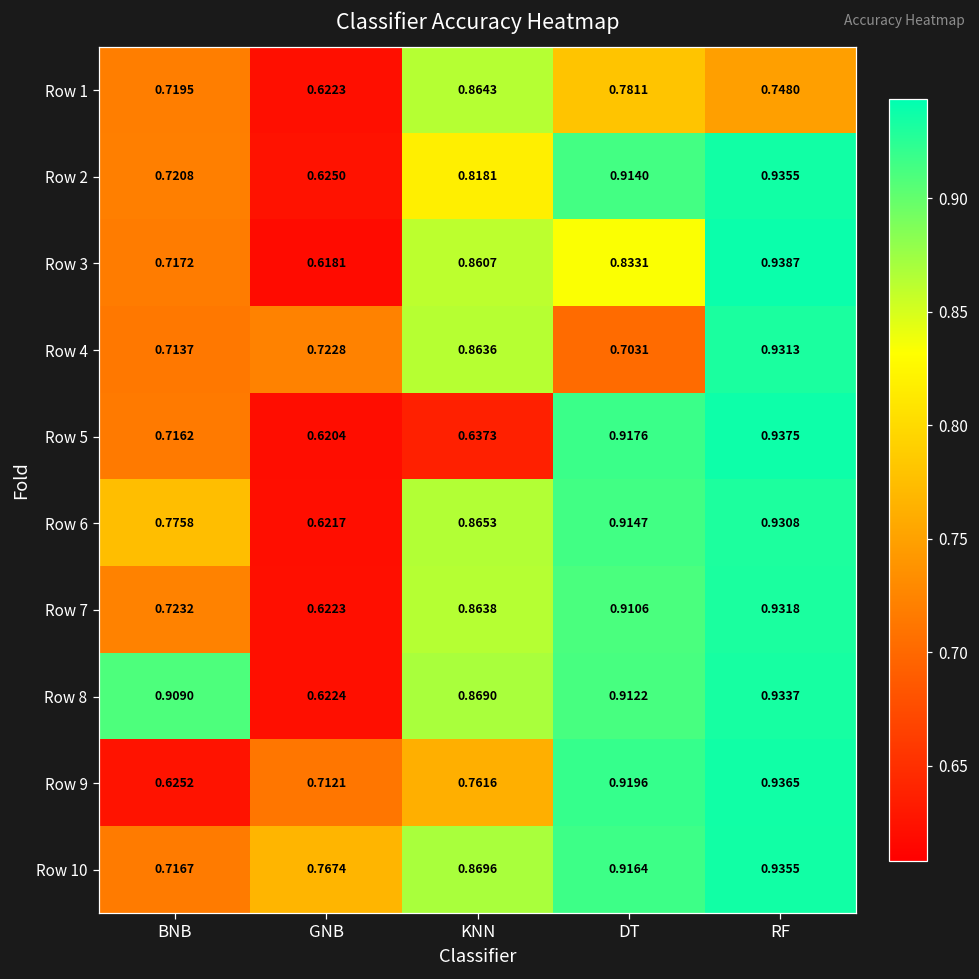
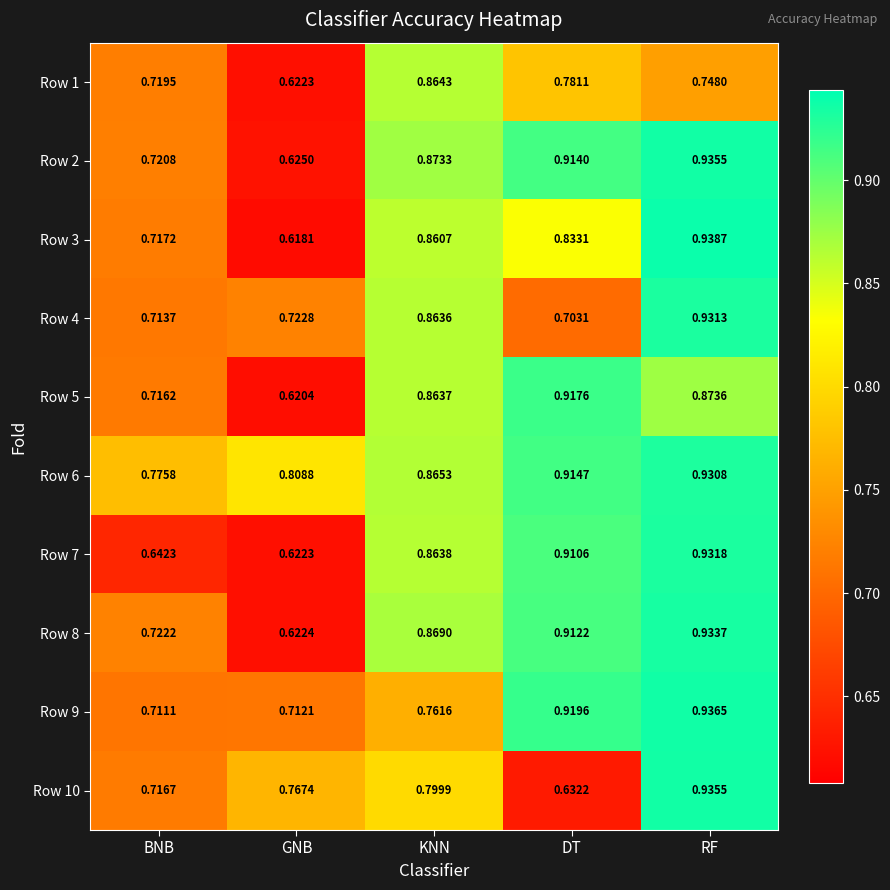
Row 2, KNN: 0.8181 -> 0.8733
Row 5, KNN: 0.6373 -> 0.8637
Row 5, RF: 0.9375 -> 0.8736
Row 6, GNB: 0.6217 -> 0.8088
Row 7, BNB: 0.7232 -> 0.6423
Row 8, BNB: 0.9090 -> 0.7222
Row 9, BNB: 0.6252 -> 0.7111
Row 10, KNN: 0.8696 -> 0.7999
Row 10, DT: 0.9164 -> 0.6322
